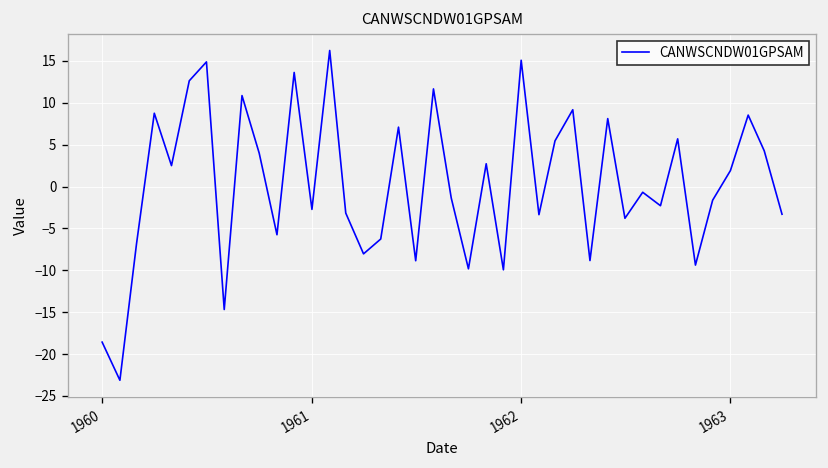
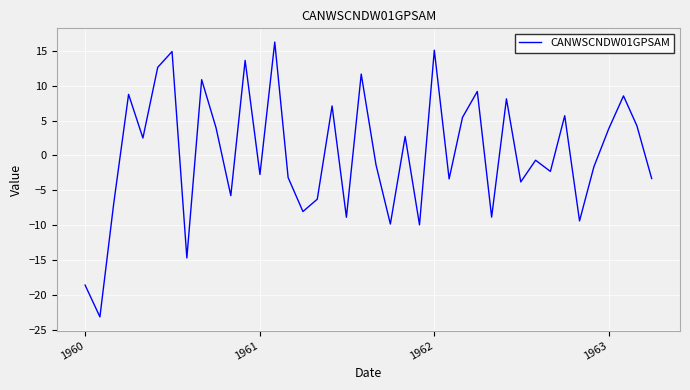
1963: 2 -> 4
